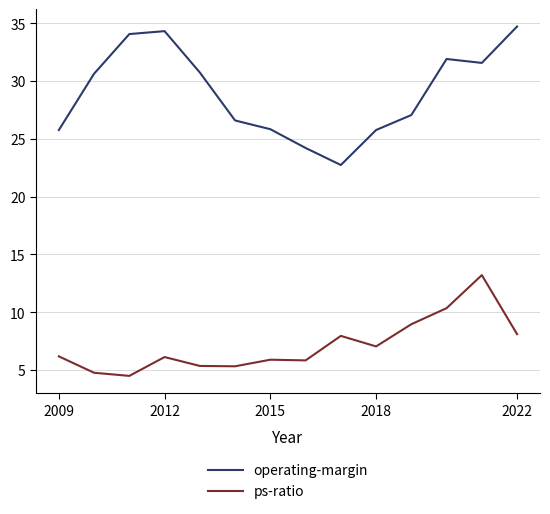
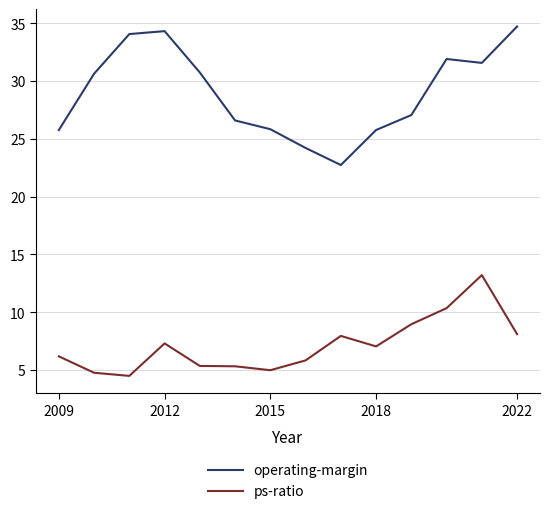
ps-ratio, 2012: 6.1 -> 7.3
ps-ratio, 2015: 5.9 -> 5.0
